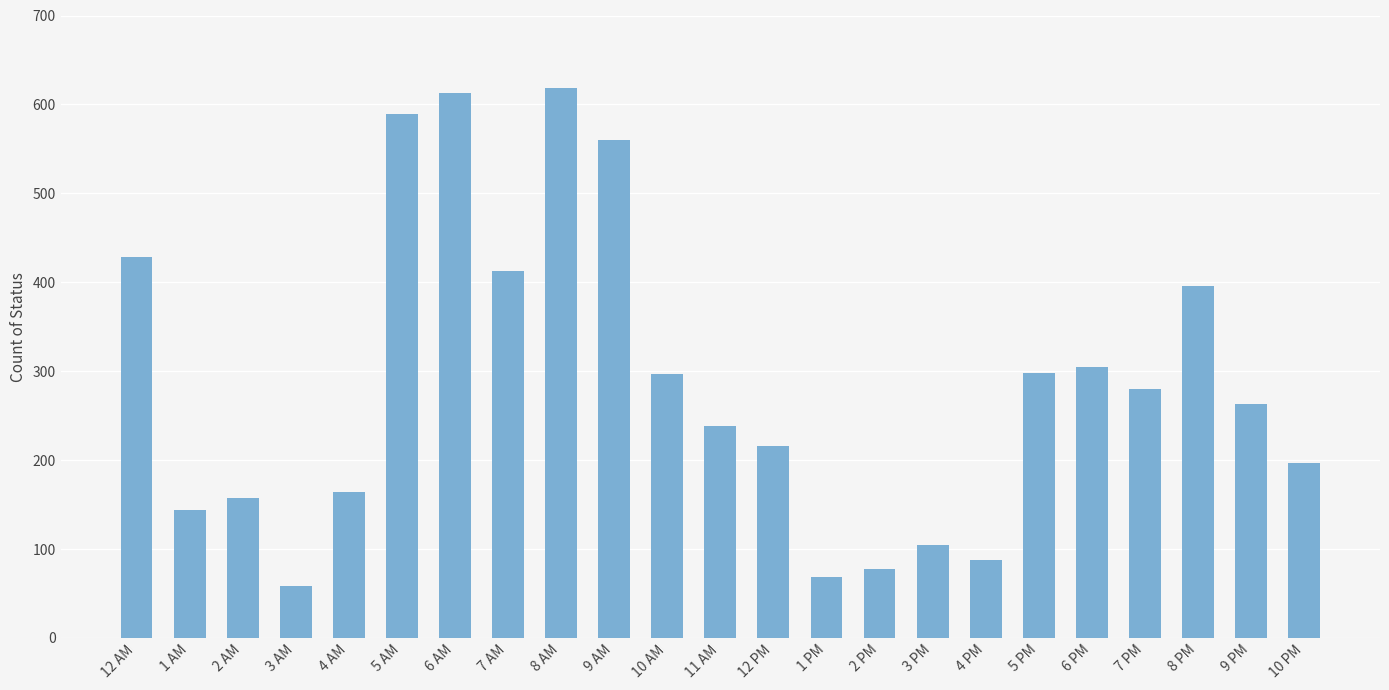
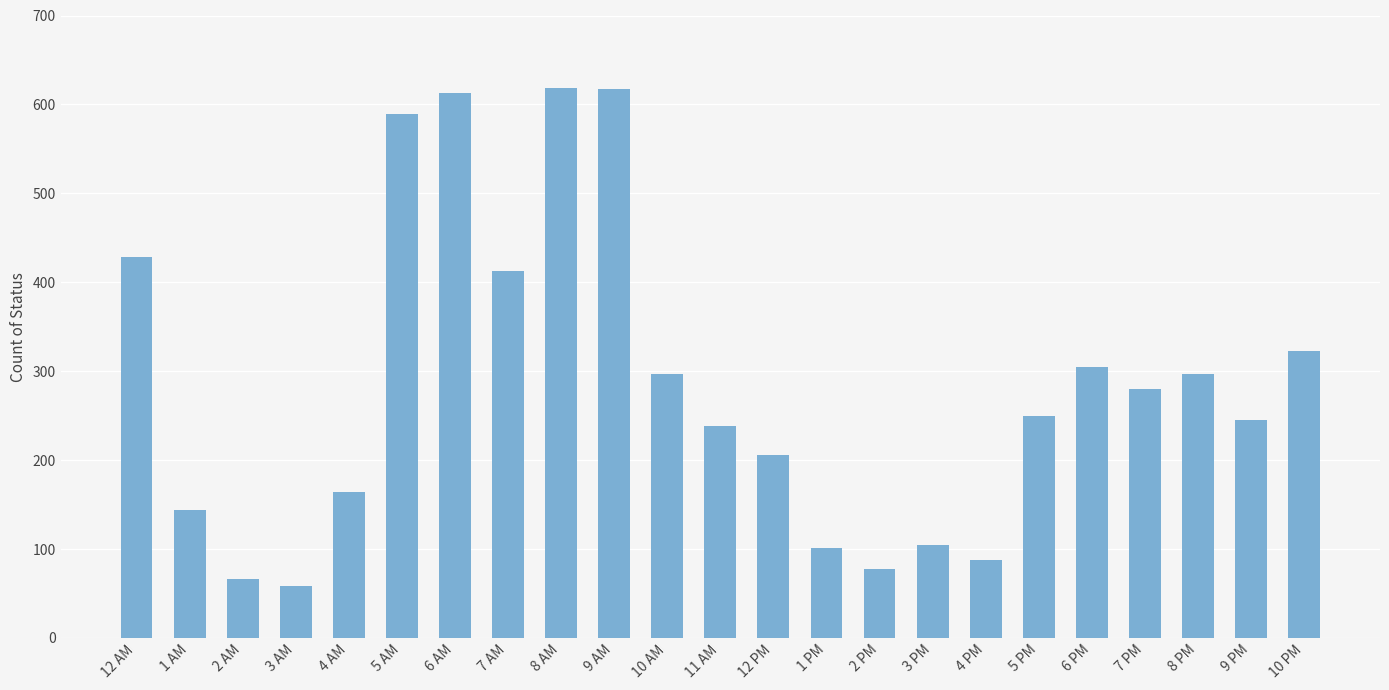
2 AM: 160 -> 70
9 AM: 560 -> 620
12 PM: 220 -> 210
1 PM: 70 -> 100
5 PM: 300 -> 250
8 PM: 400 -> 300
9 PM: 260 -> 250
10 PM: 200 -> 320
